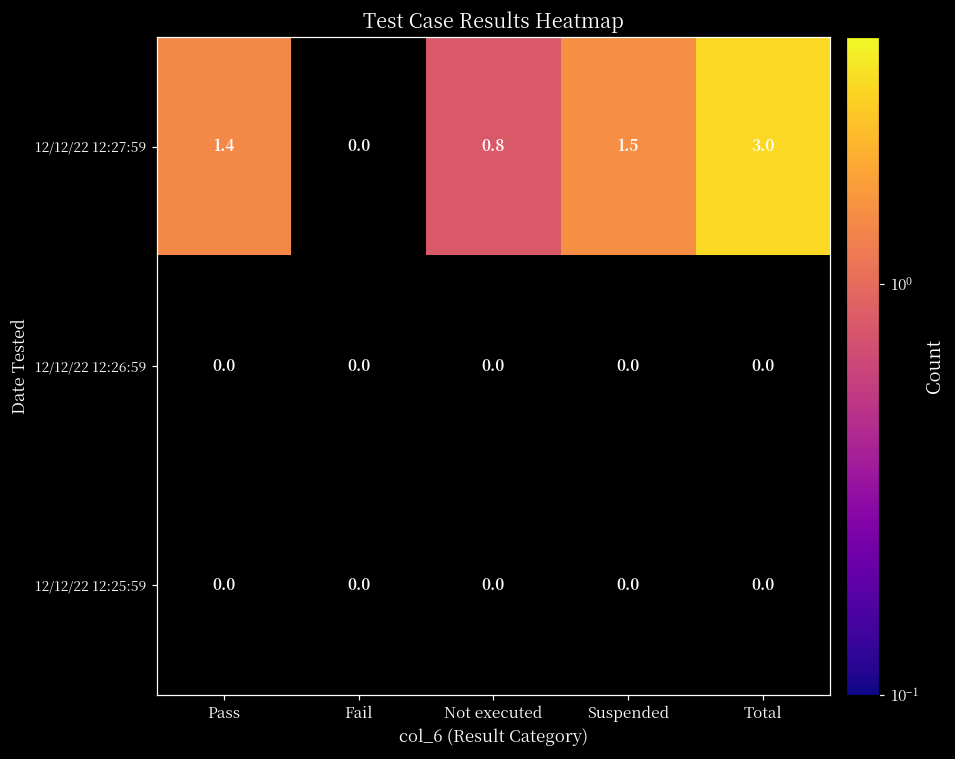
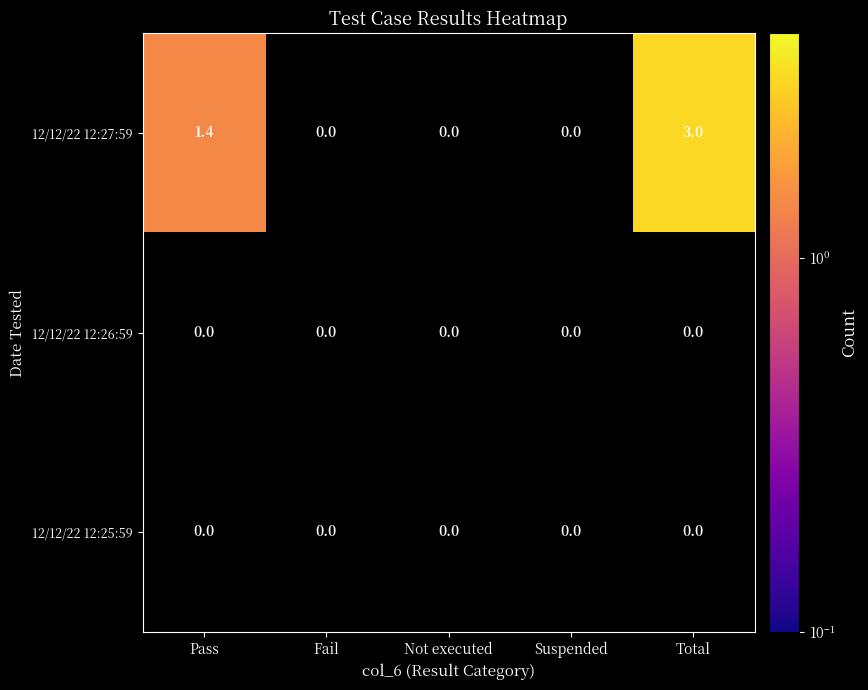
12/12/22 12:27:59, Not executed: 0.8 -> 0.0
12/12/22 12:27:59, Suspended: 1.5 -> 0.0
